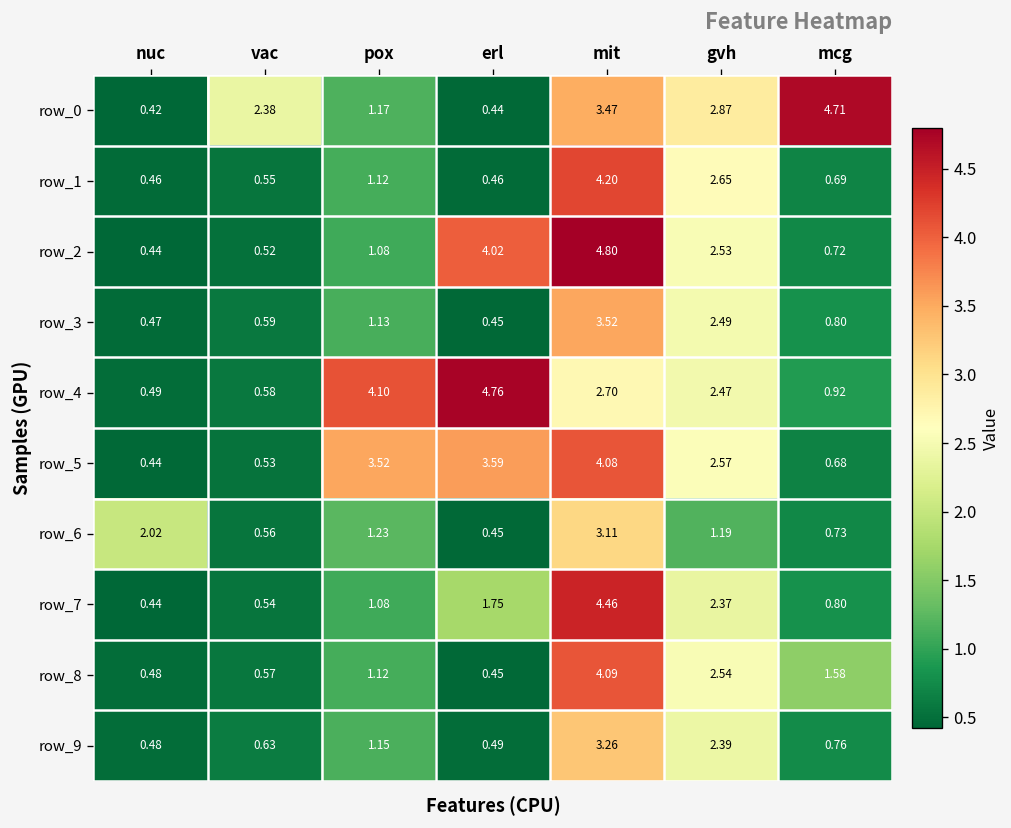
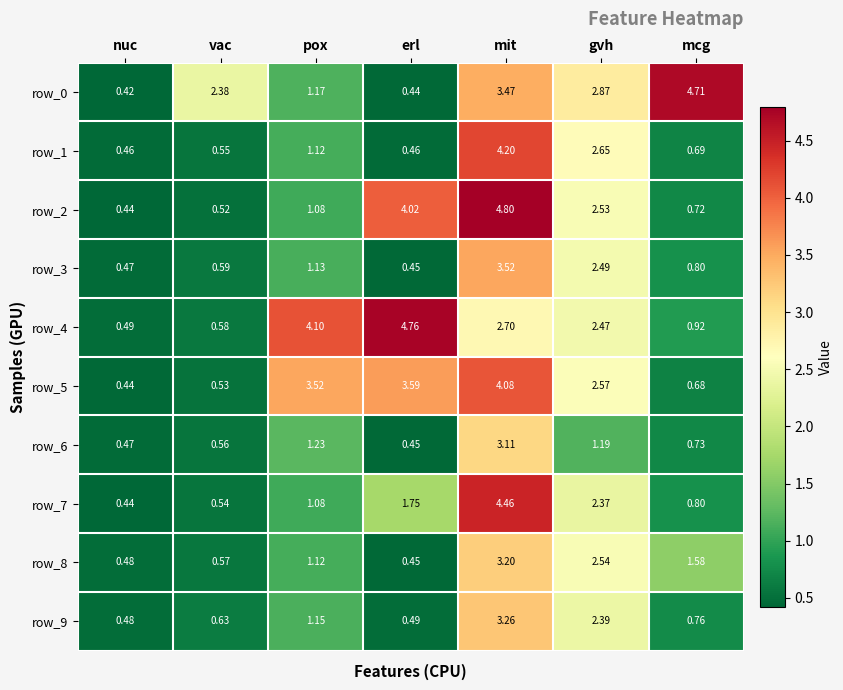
row_6, nuc: 2.02 -> 0.47
row_8, mit: 4.09 -> 3.20
